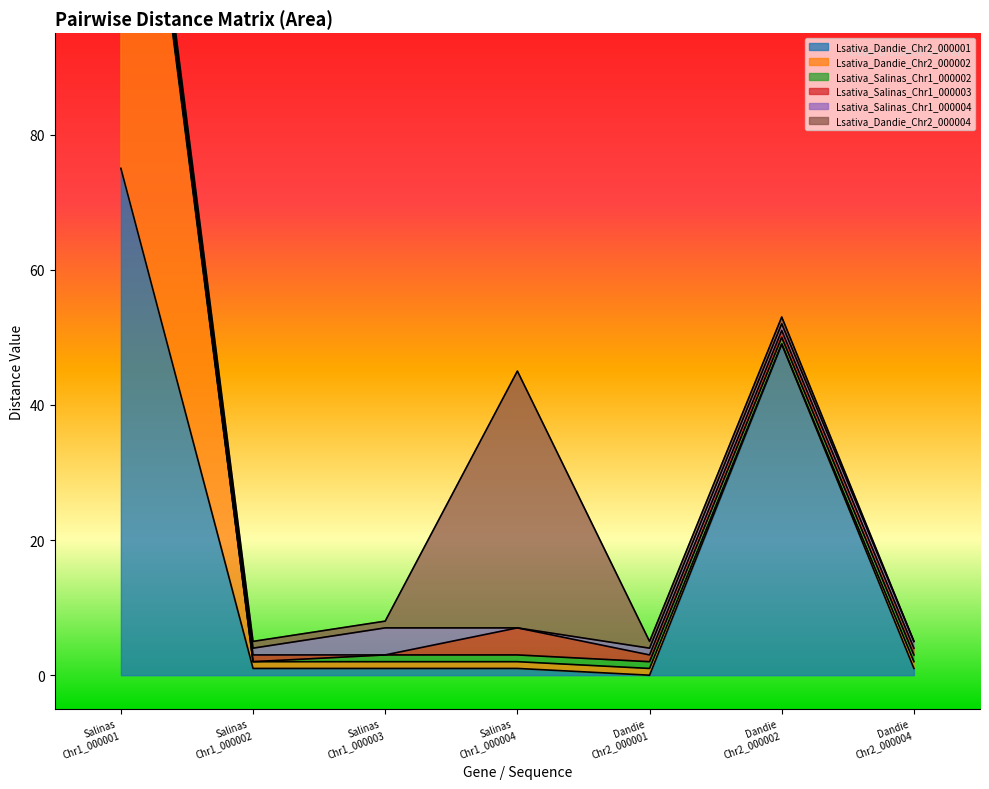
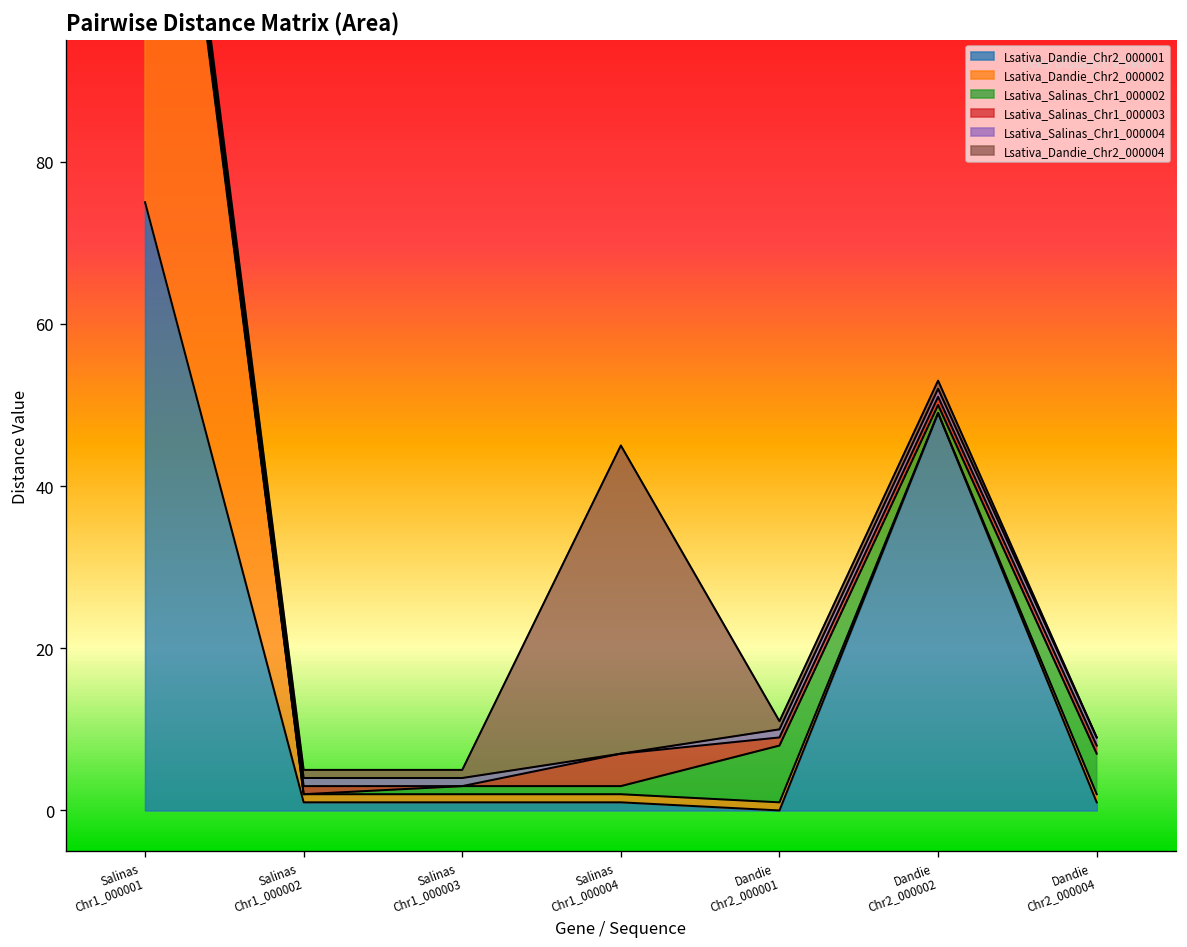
Lsativa_Salinas_Chr1_000004, Salinas Chr1_000003: 4 -> 1
Lsativa_Salinas_Chr1_000002, Dandie Chr2_000001: 1 -> 7
Lsativa_Salinas_Chr1_000002, Dandie Chr2_000004: 1 -> 5
